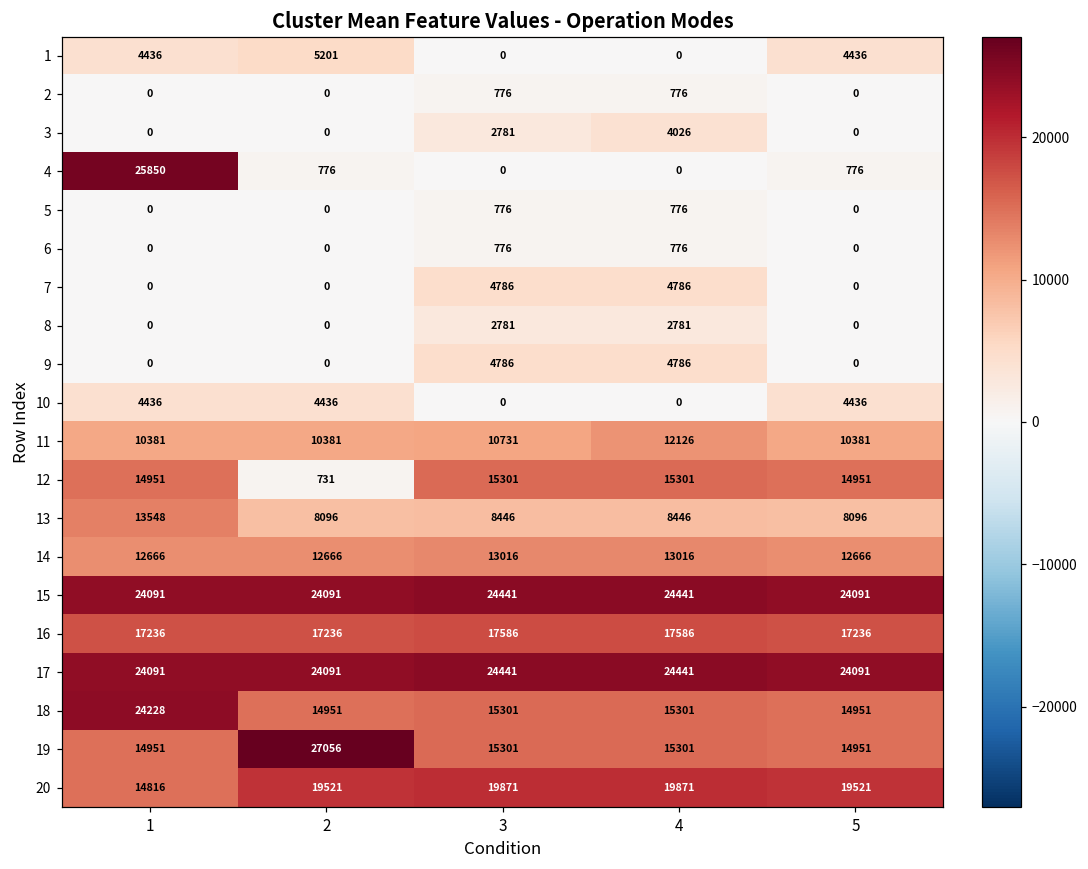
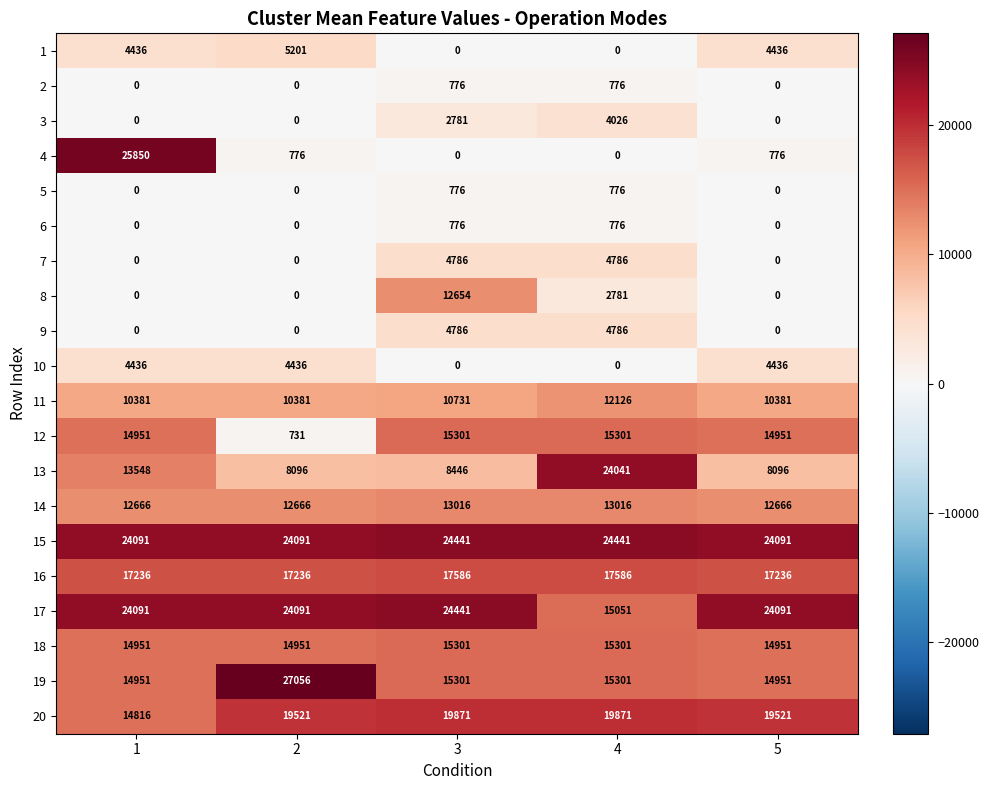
8, 3: 2781 -> 12654
13, 4: 8446 -> 24041
17, 4: 24441 -> 15051
18, 1: 24228 -> 14951
